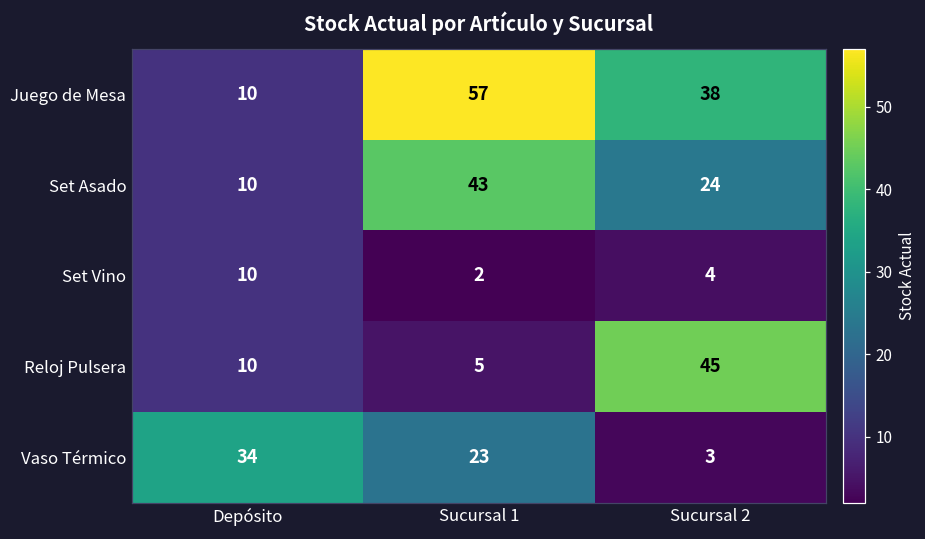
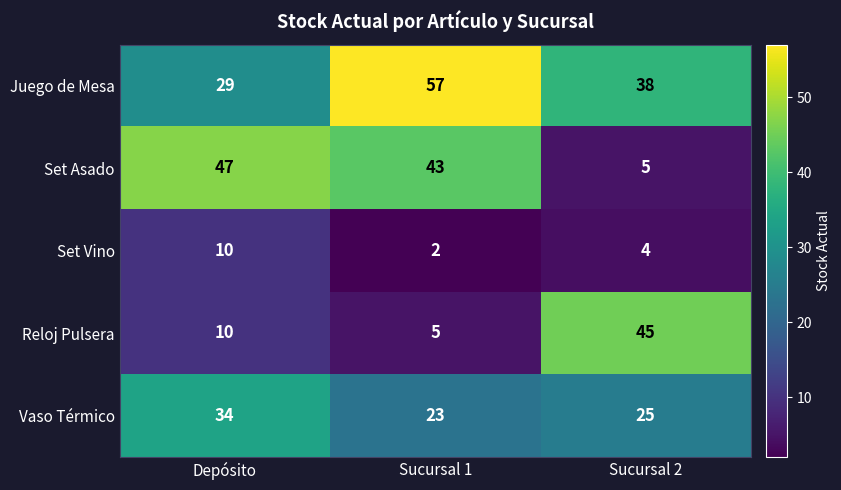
Juego de Mesa, Depósito: 10 -> 29
Set Asado, Depósito: 10 -> 47
Set Asado, Sucursal 2: 24 -> 5
Vaso Térmico, Sucursal 2: 3 -> 25
